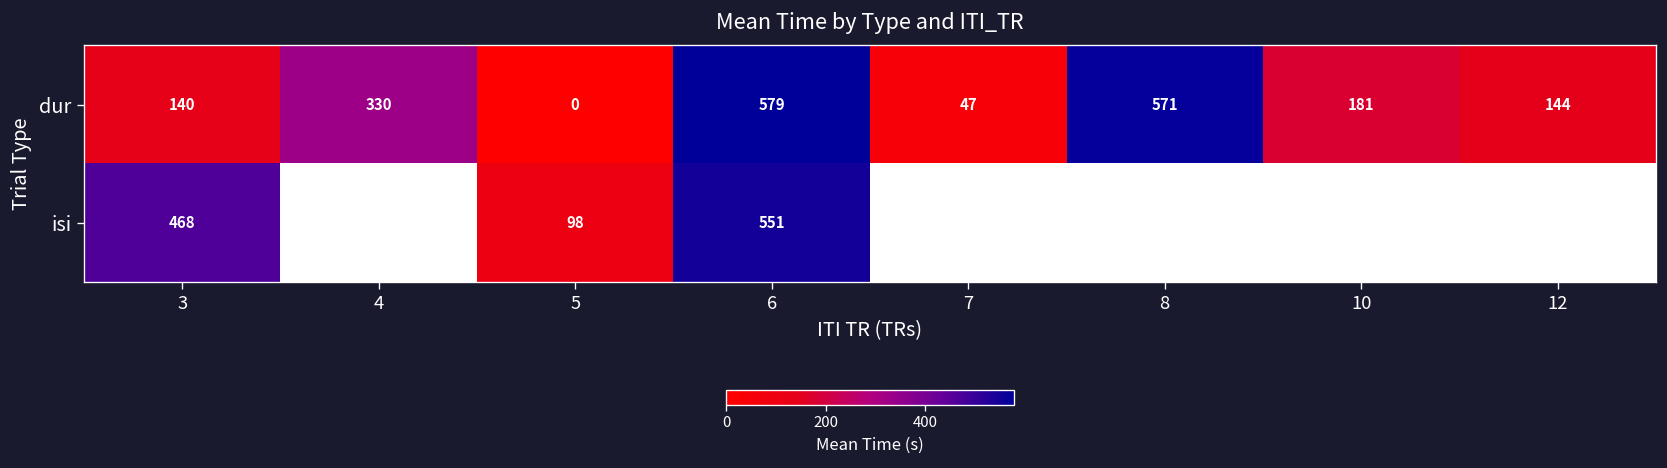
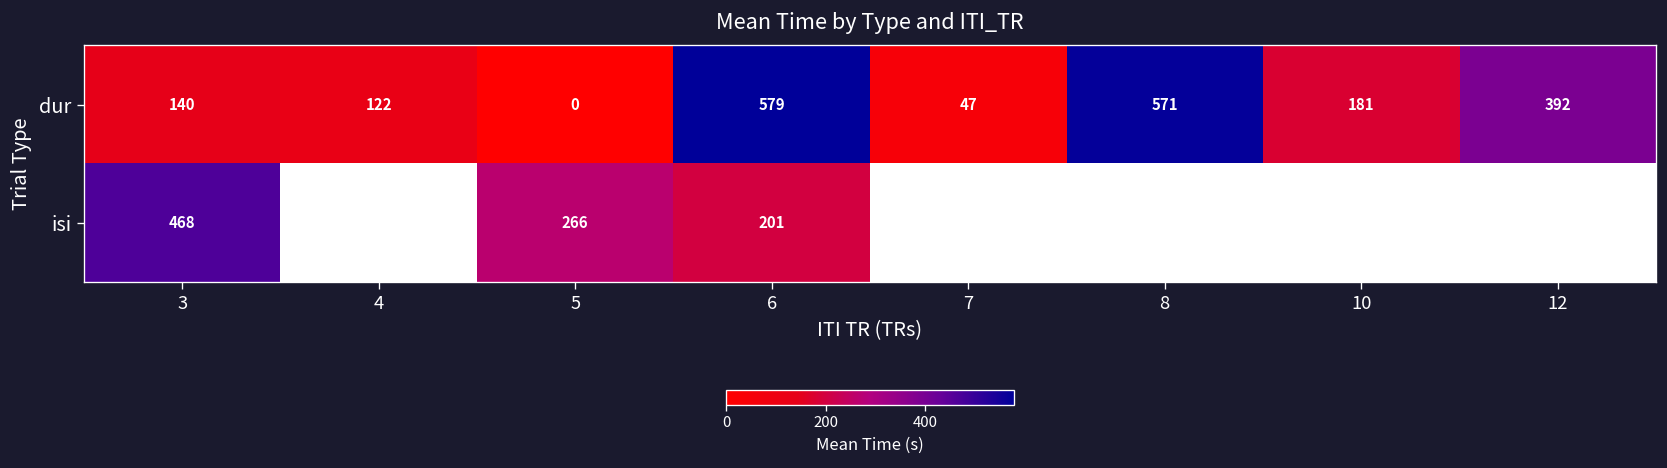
dur, 4: 330 -> 122
dur, 12: 144 -> 392
isi, 5: 98 -> 266
isi, 6: 551 -> 201
